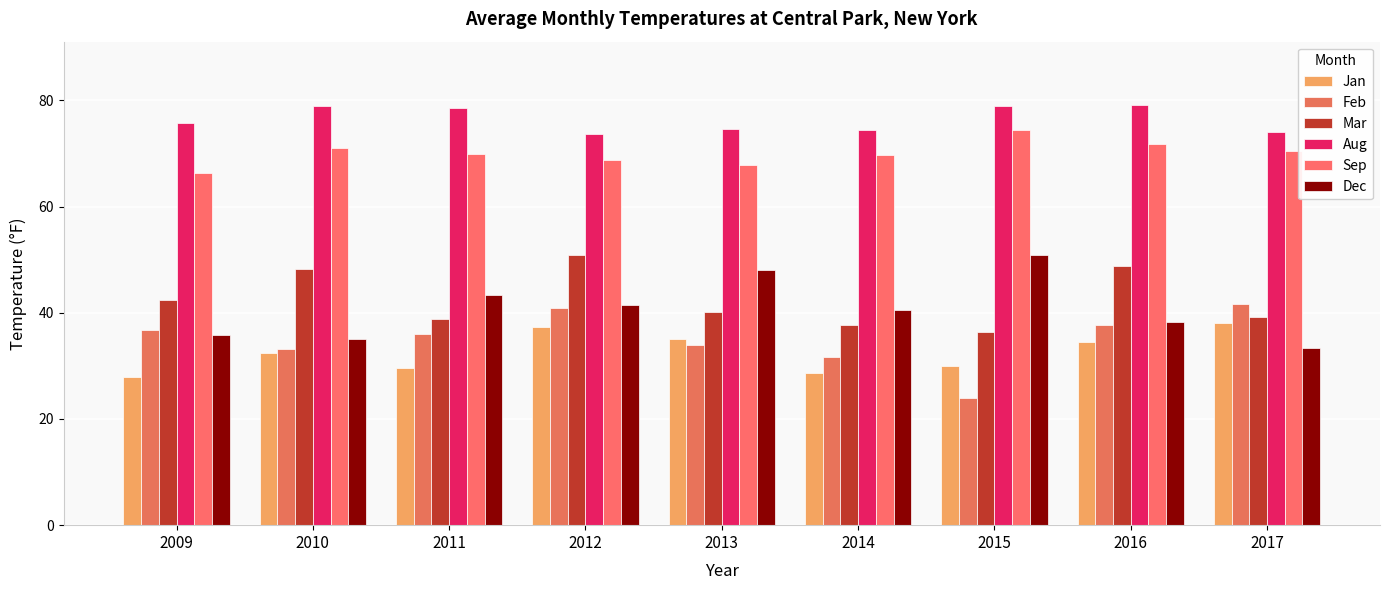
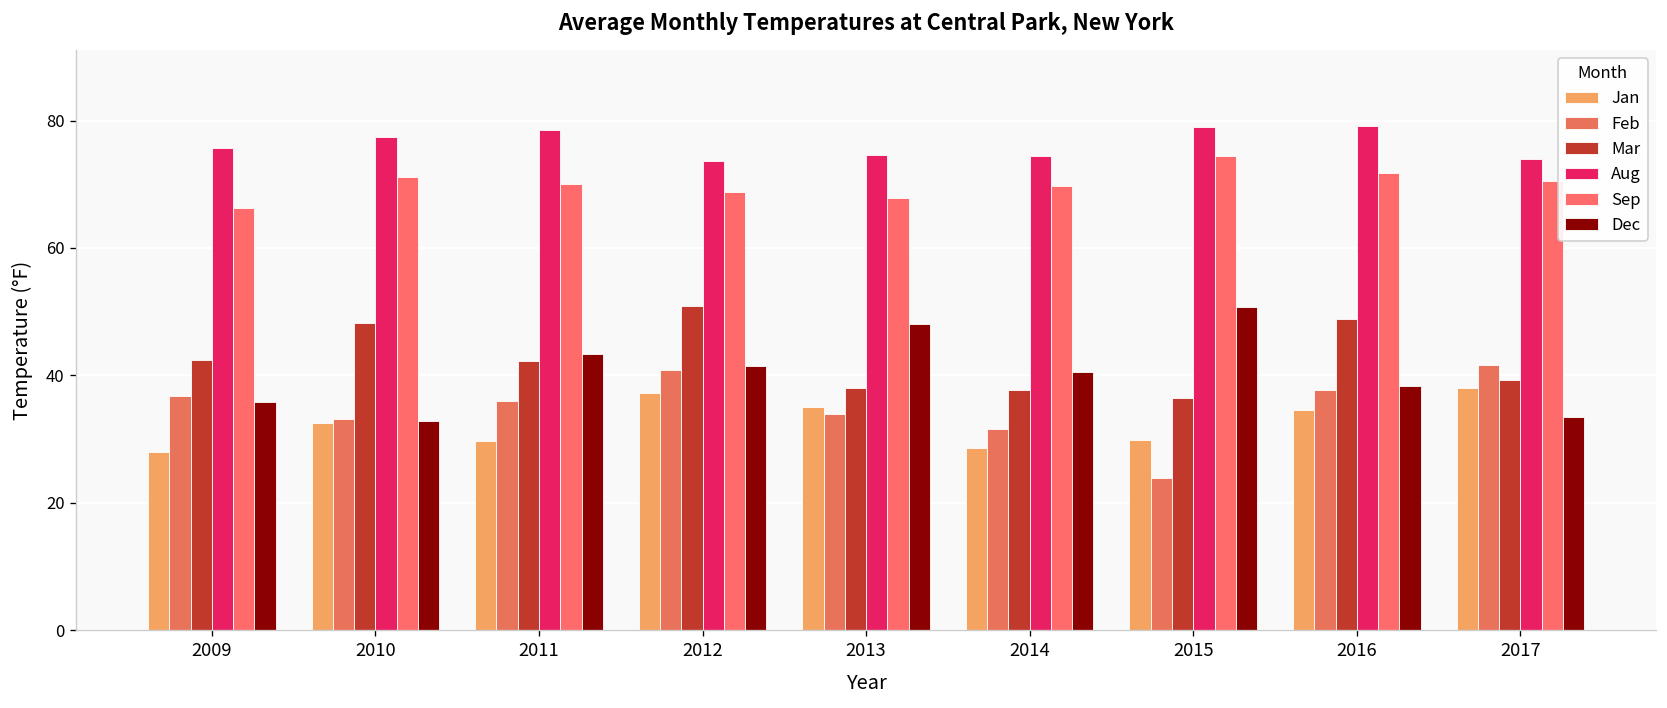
Aug, 2010: 79 -> 77
Dec, 2010: 35 -> 33
Mar, 2011: 39 -> 42
Mar, 2013: 40 -> 38
